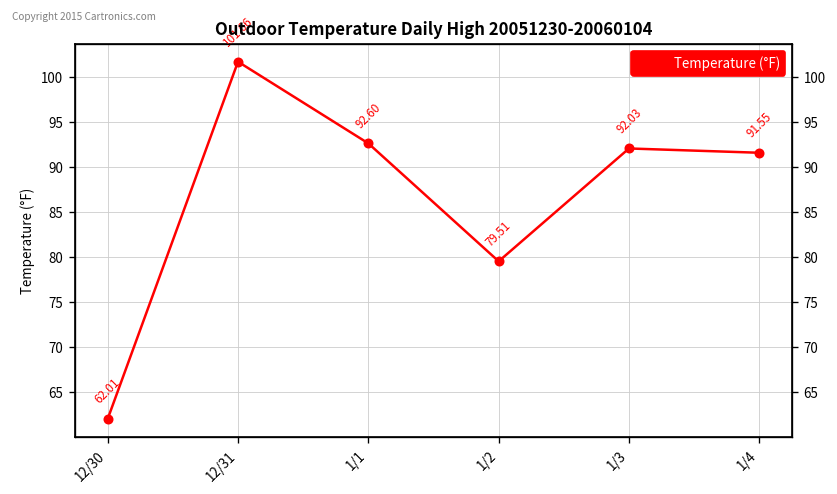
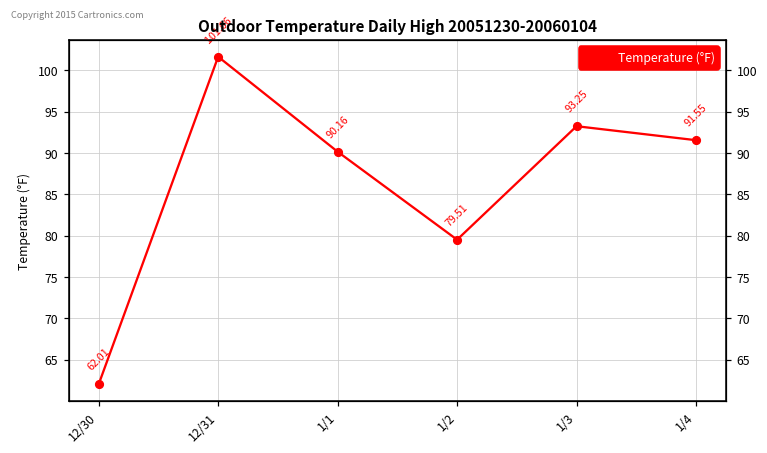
1/1: 92.60 -> 90.16
1/3: 92.03 -> 93.25
